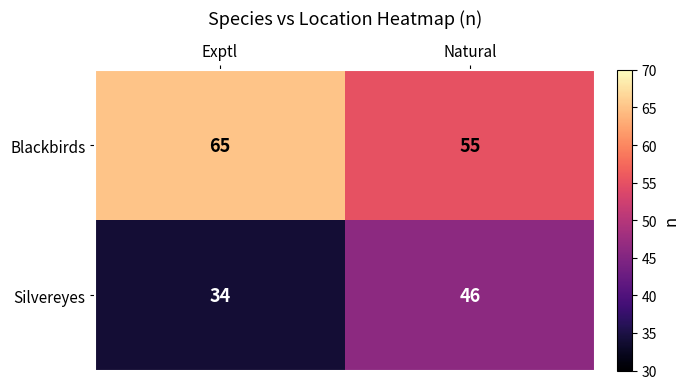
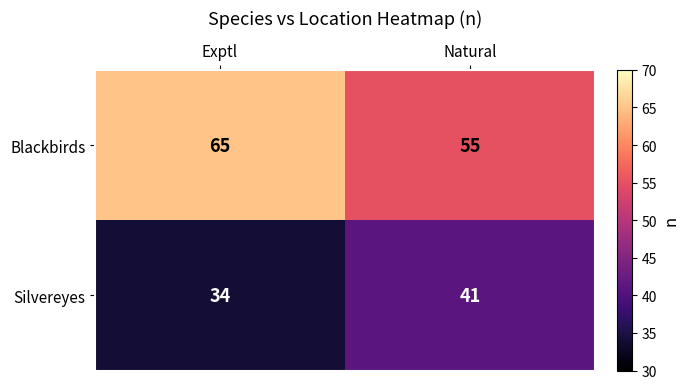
Silvereyes, Natural: 46 -> 41
